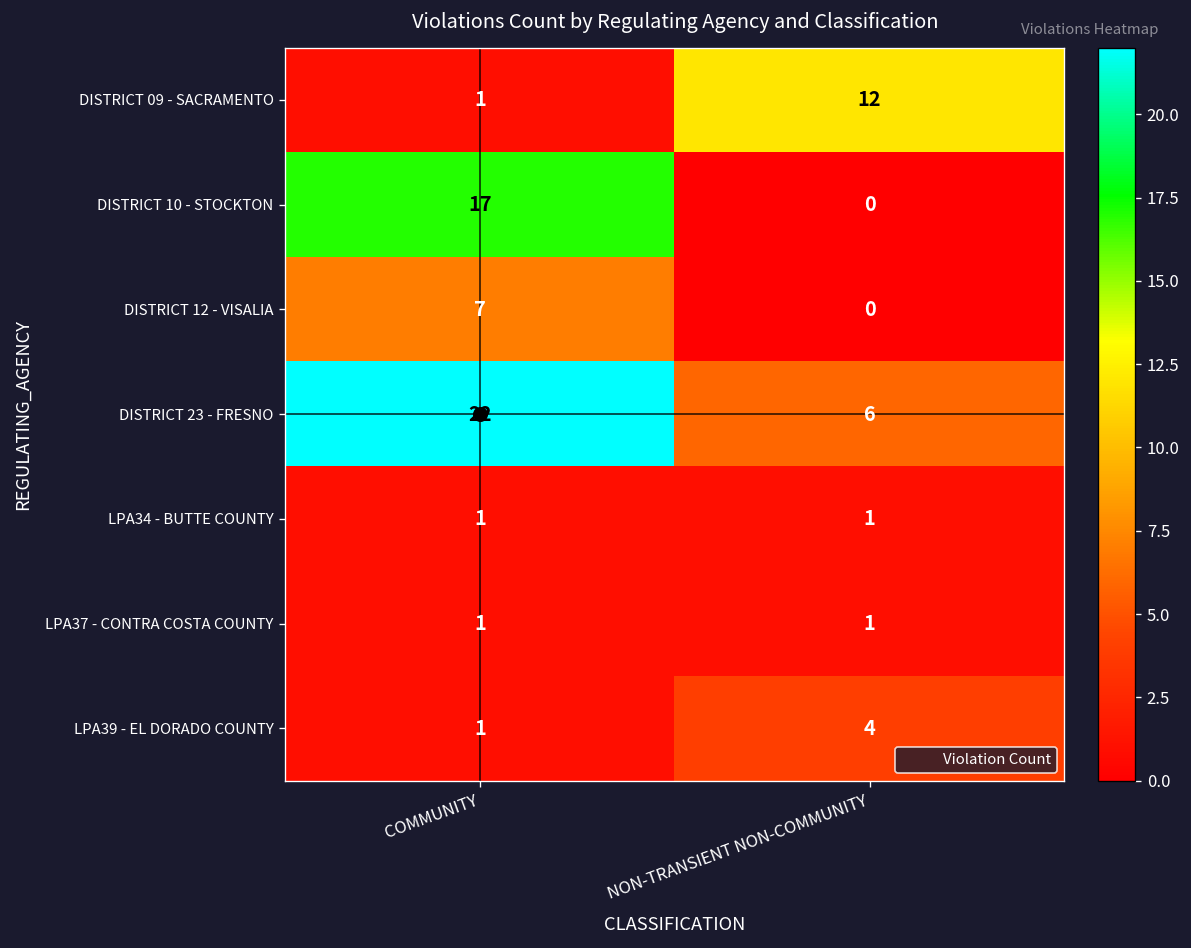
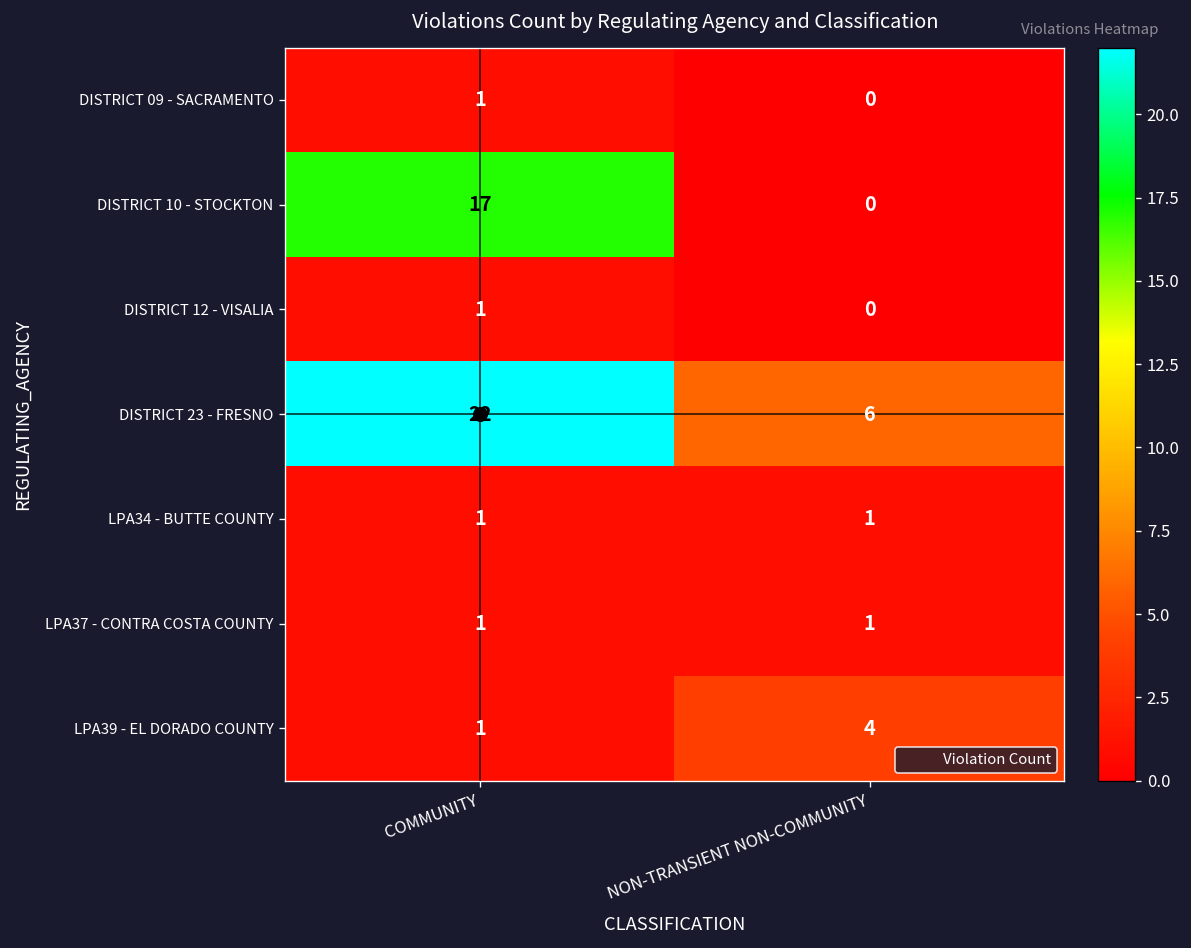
DISTRICT 09 - SACRAMENTO, NON-TRANSIENT NON-COMMUNITY: 12 -> 0
DISTRICT 12 - VISALIA, COMMUNITY: 7 -> 1
